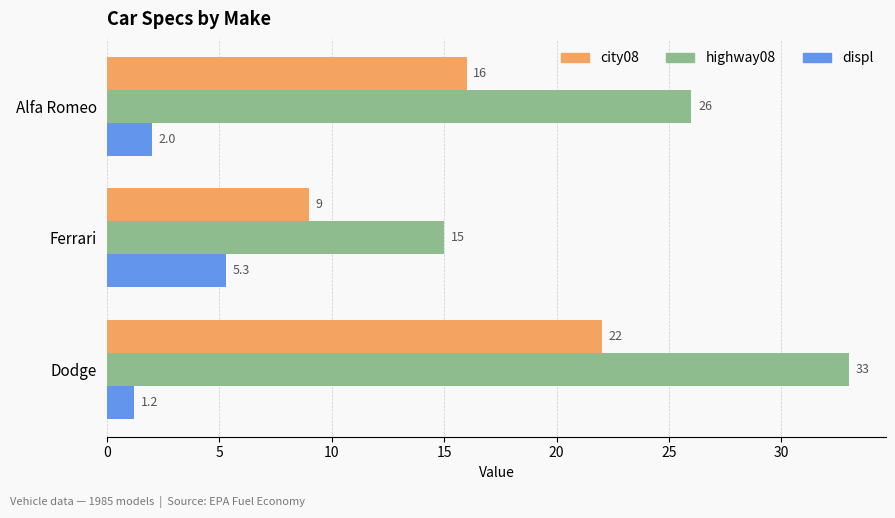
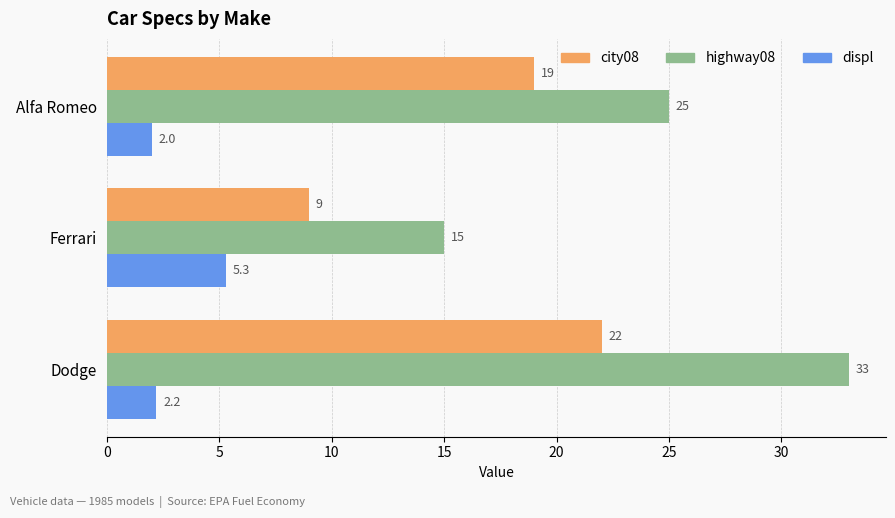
city08, Alfa Romeo: 16 -> 19
highway08, Alfa Romeo: 26 -> 25
displ, Dodge: 1.2 -> 2.2
